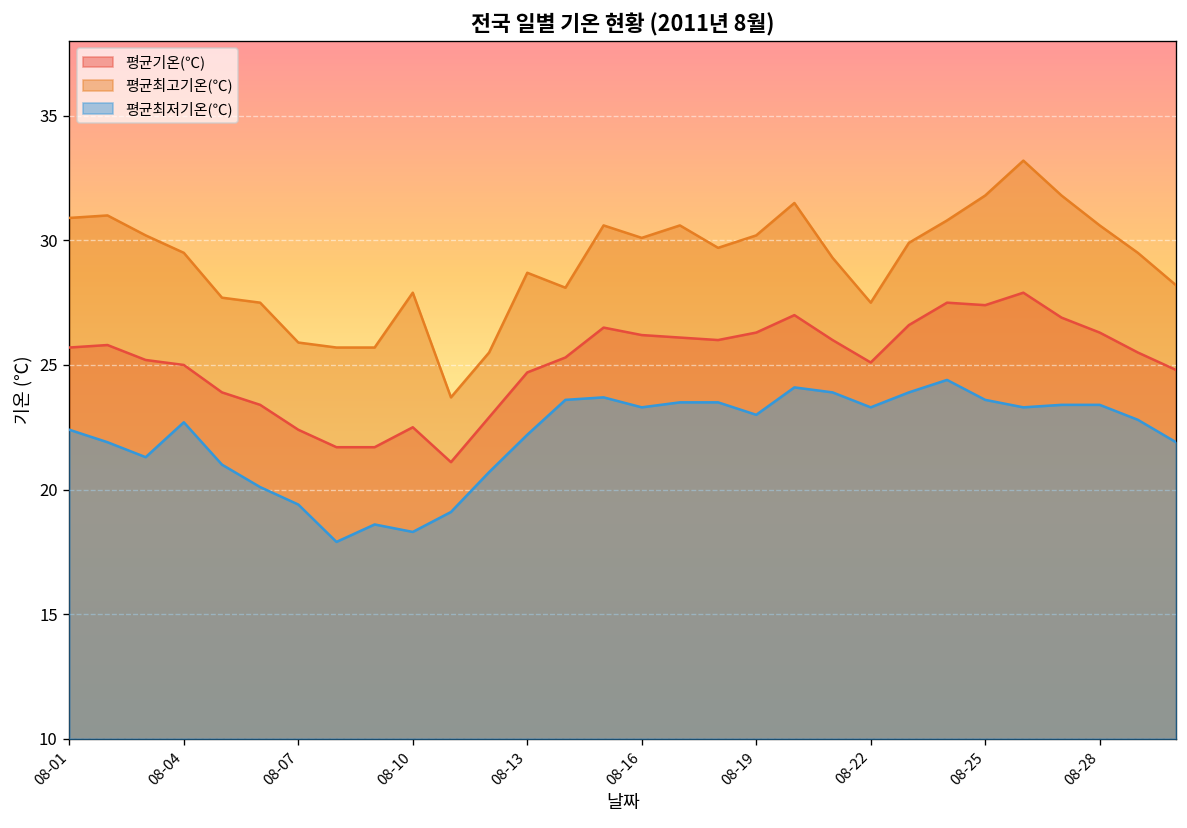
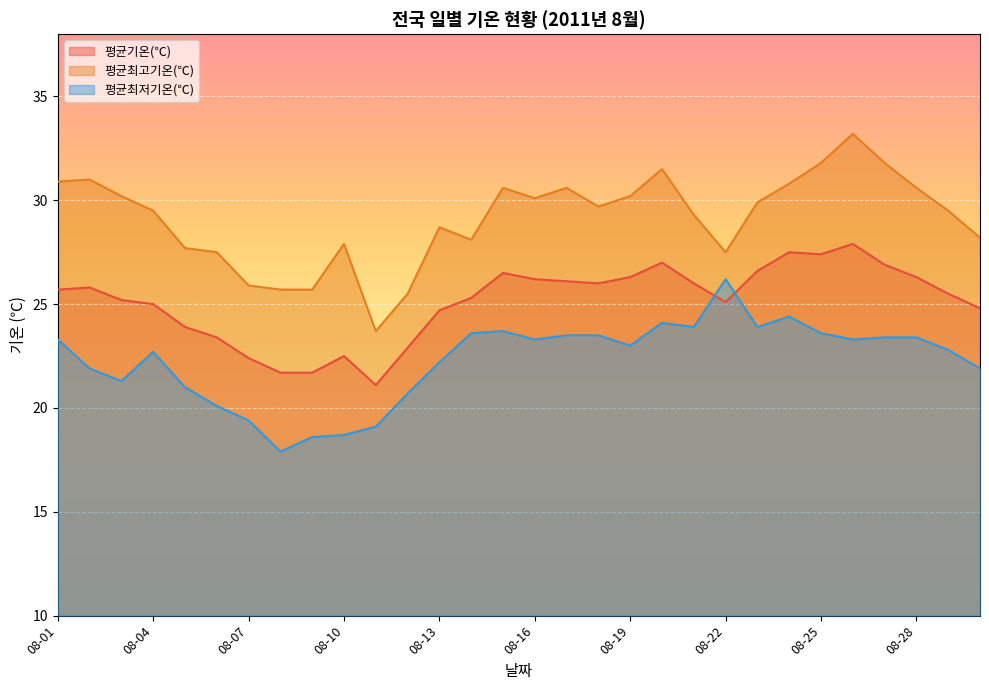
평균최저기온(℃), 08-01: 22.4 -> 23.3
평균최저기온(℃), 08-10: 18.3 -> 18.7
평균최저기온(℃), 08-22: 23.3 -> 26.2
